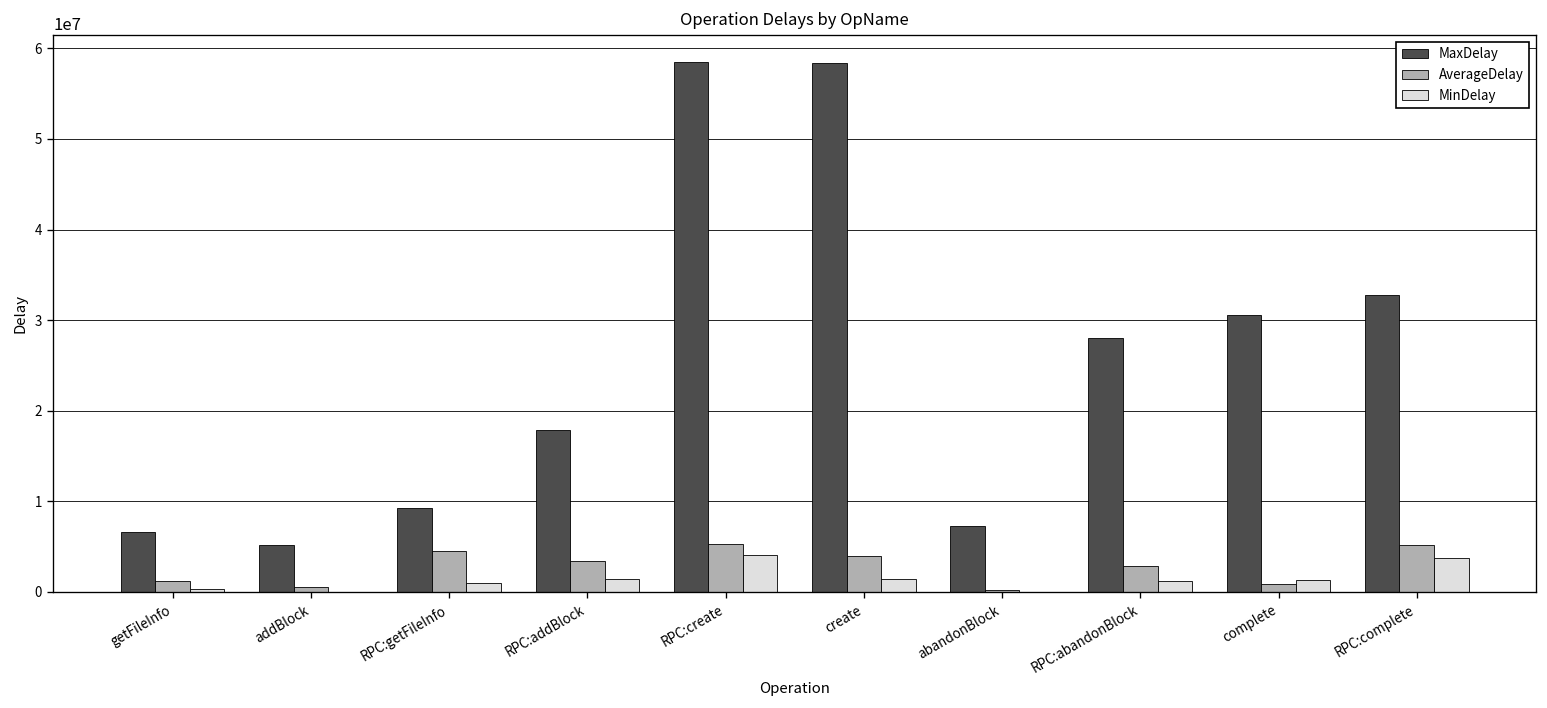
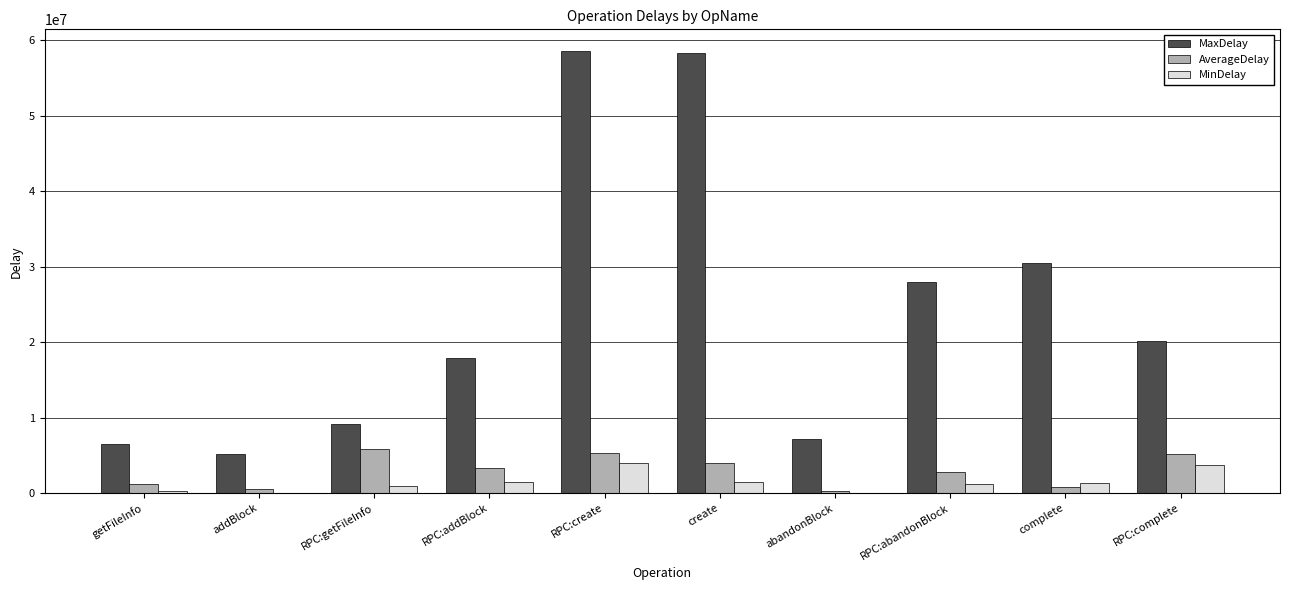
AverageDelay, RPC:getFileInfo: 4000000 -> 6000000
MaxDelay, RPC:complete: 33000000 -> 20000000
